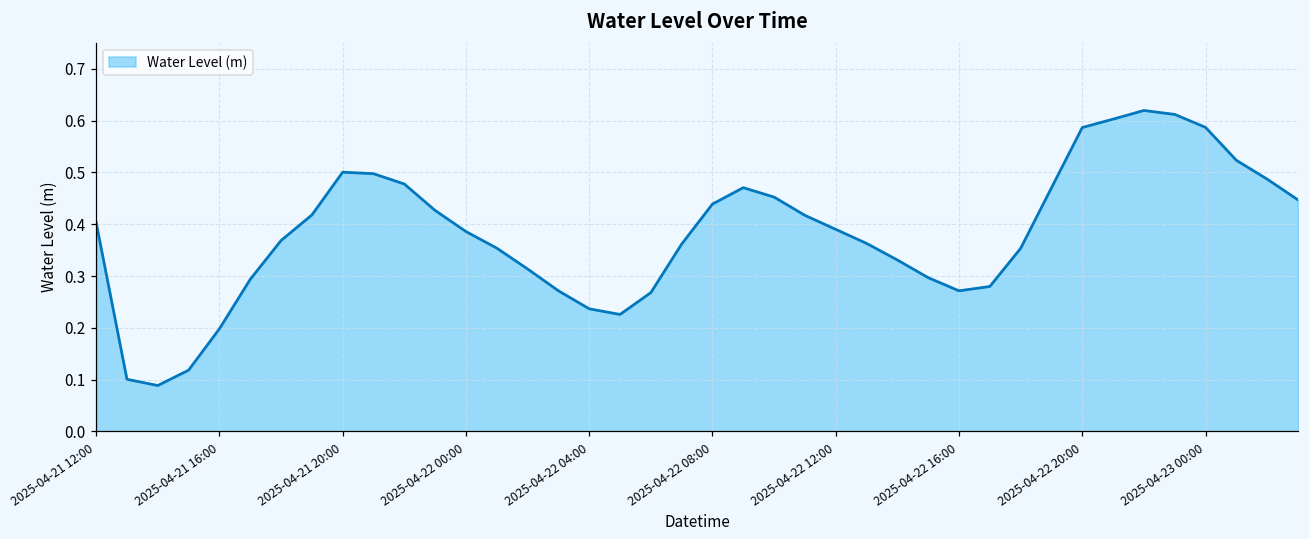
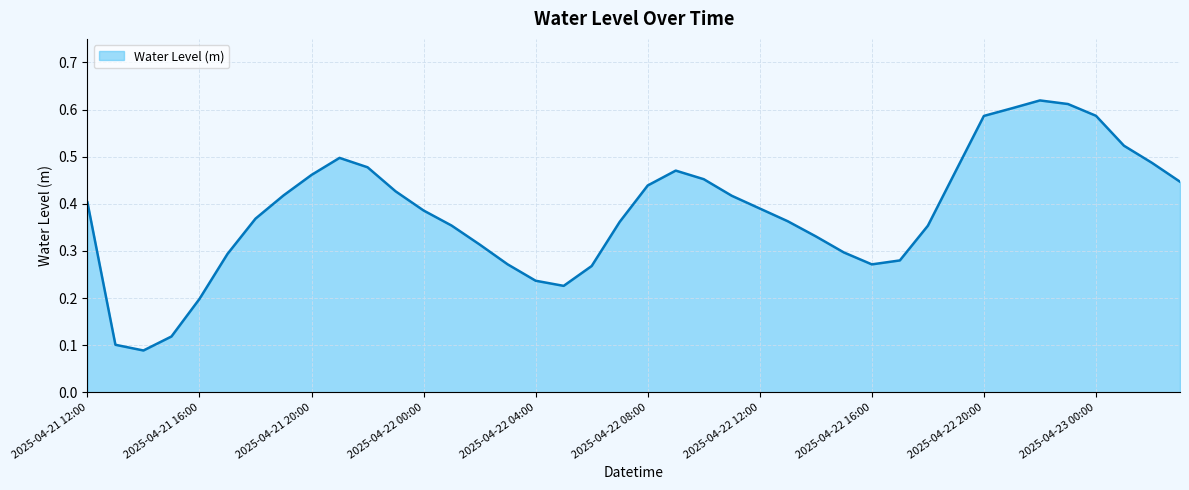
2025-04-21 20:00: 0.50 -> 0.46
